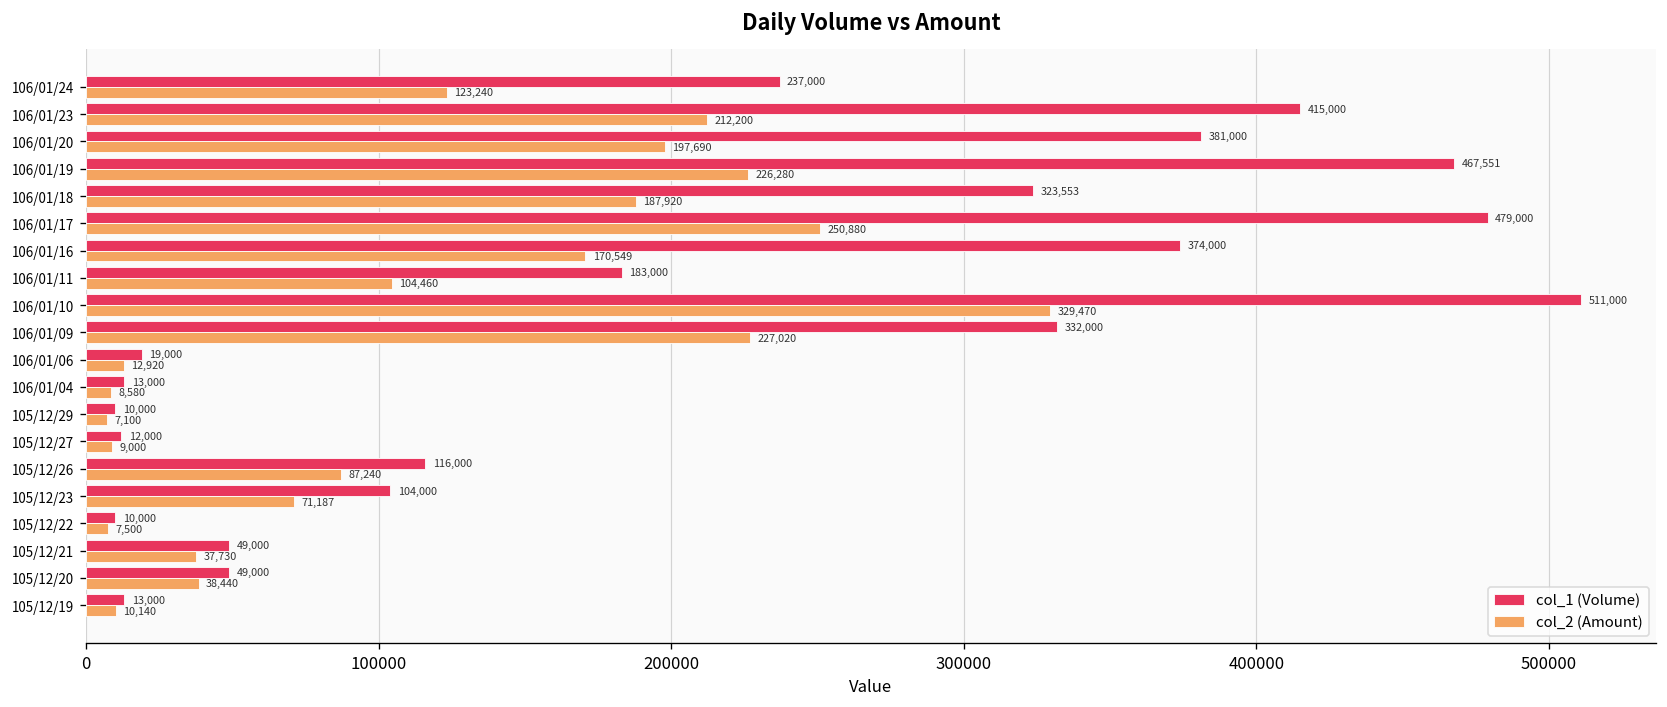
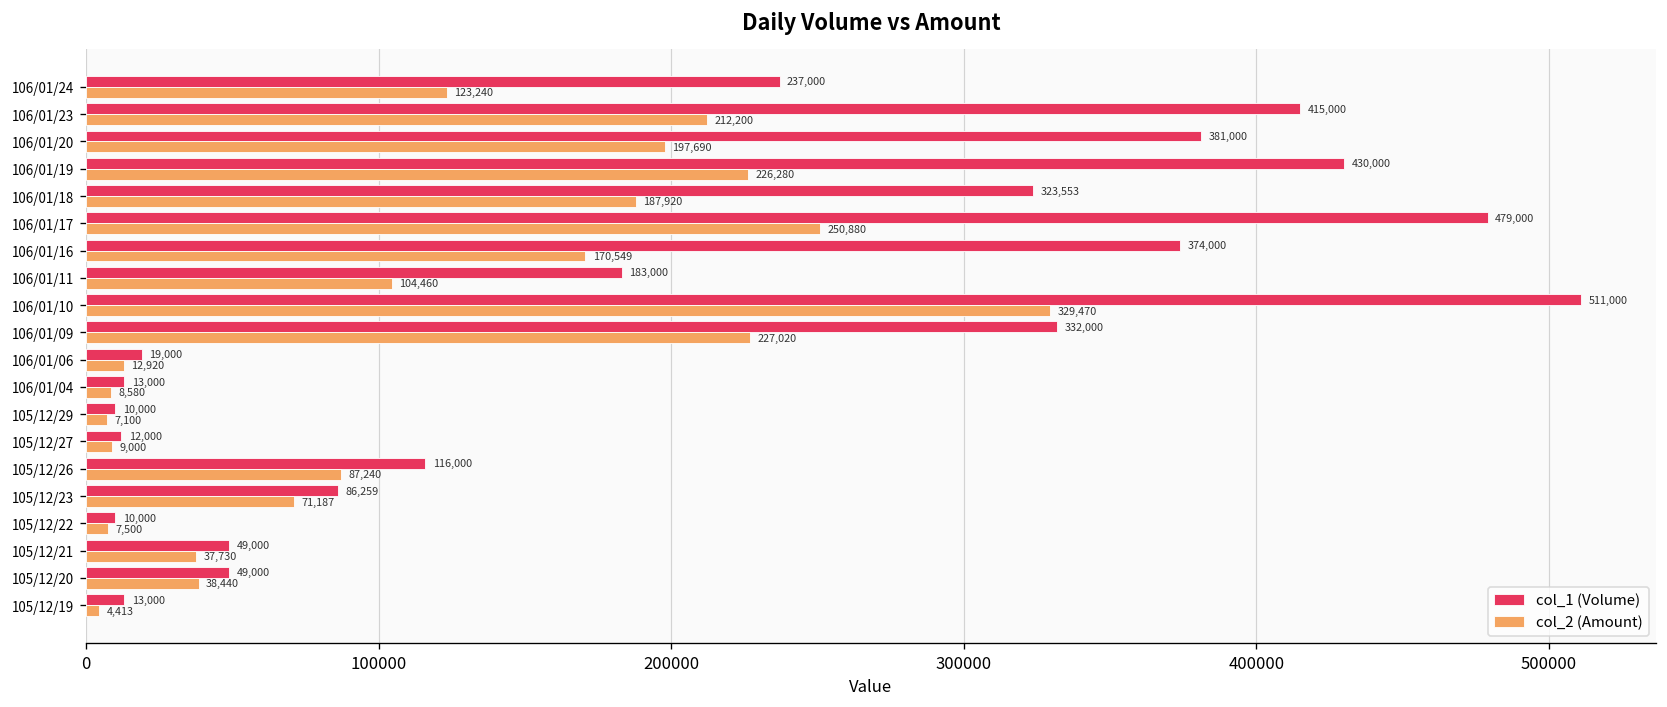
col_1 (Volume), 106/01/19: 467,551 -> 430,000
col_1 (Volume), 105/12/23: 104,000 -> 86,259
col_2 (Amount), 105/12/19: 10,140 -> 4,413
